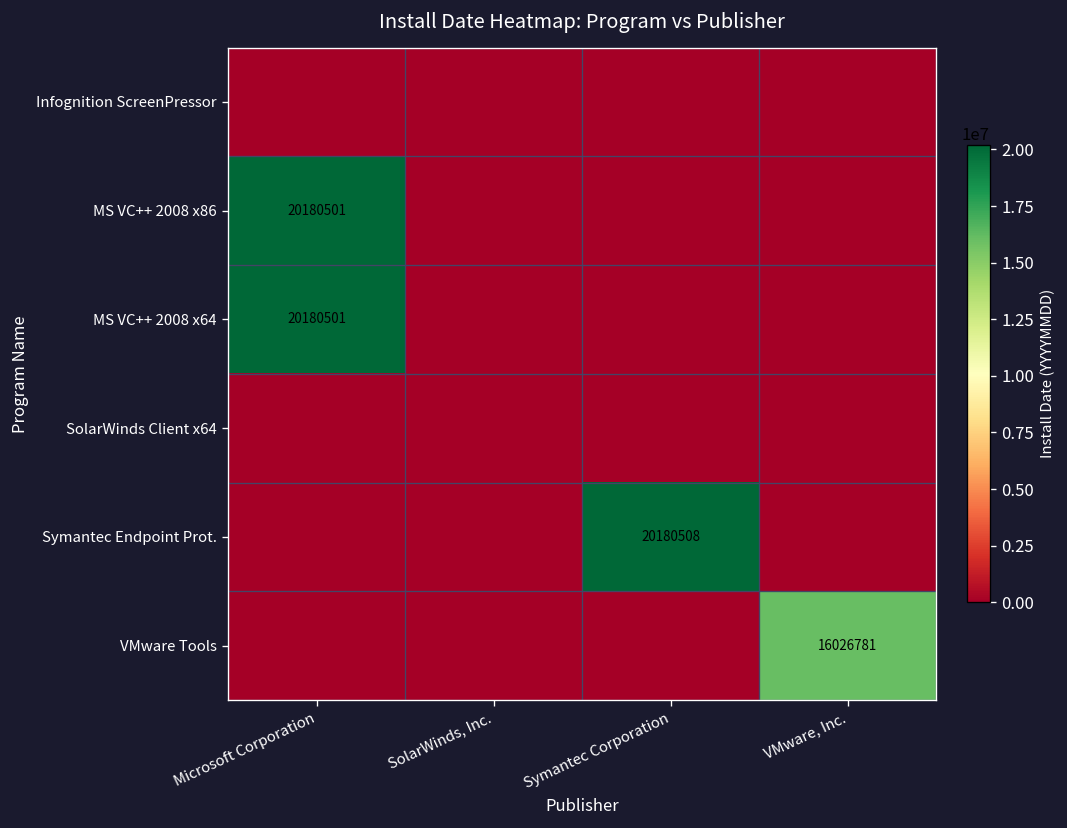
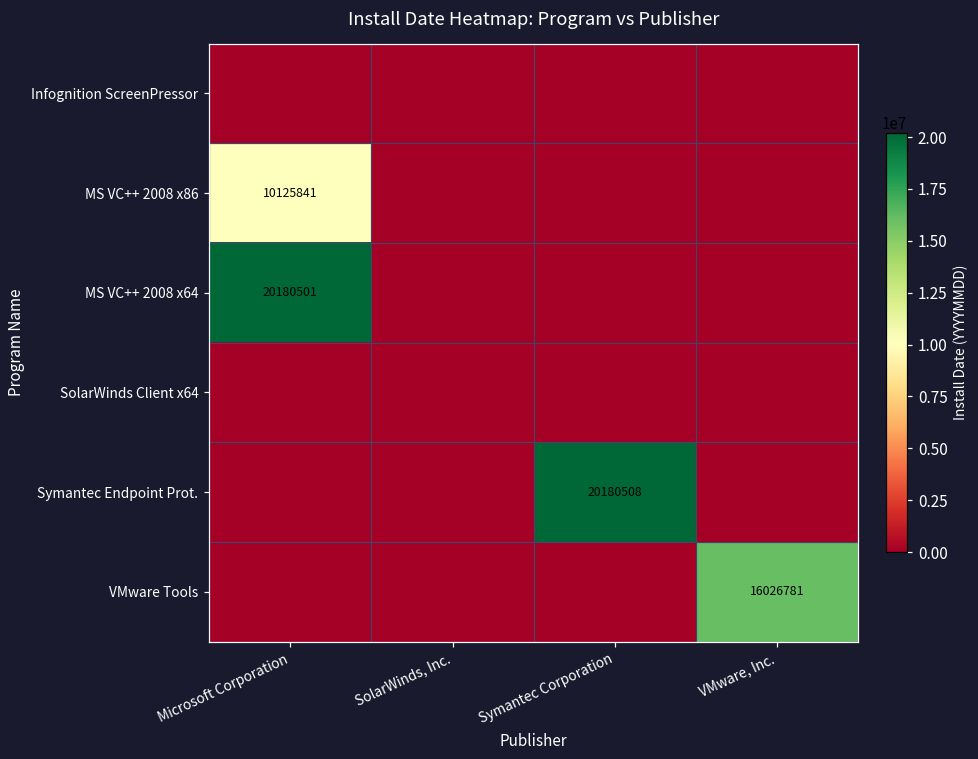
MS VC++ 2008 x86, Microsoft Corporation: 20180501 -> 10125841
